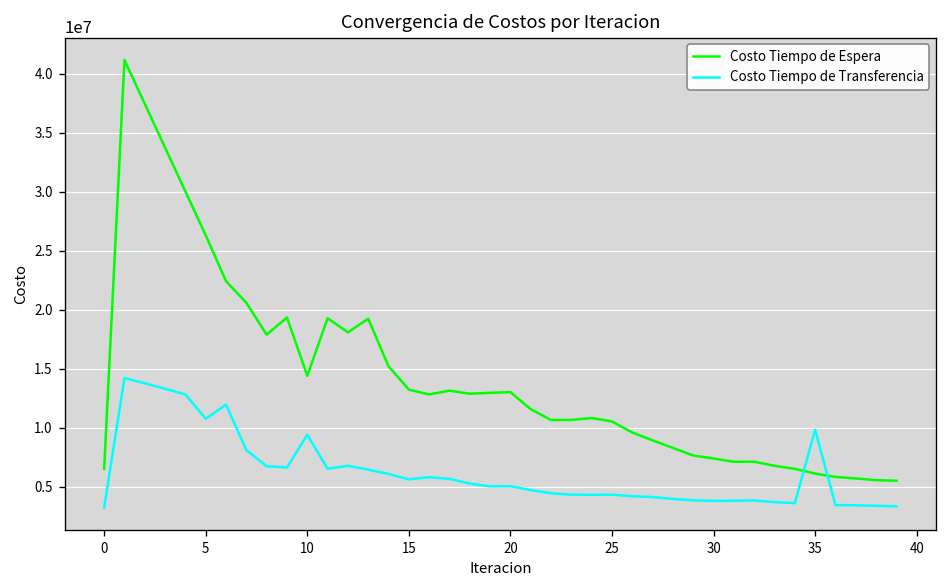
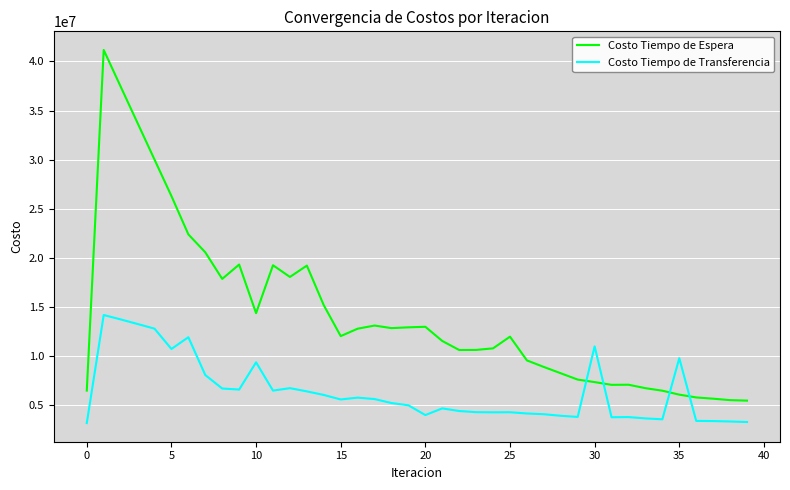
Costo Tiempo de Espera, 15: 13000000 -> 12000000
Costo Tiempo de Transferencia, 20: 5000000 -> 4000000
Costo Tiempo de Espera, 25: 11000000 -> 12000000
Costo Tiempo de Transferencia, 30: 4000000 -> 11000000
